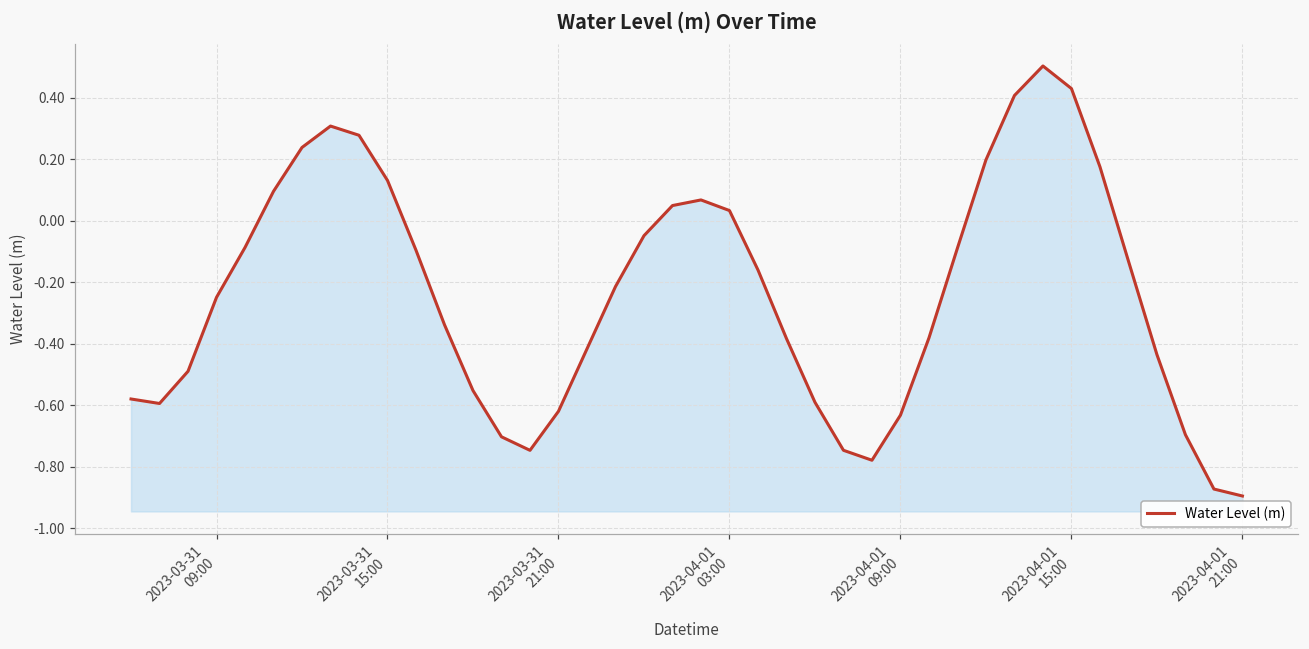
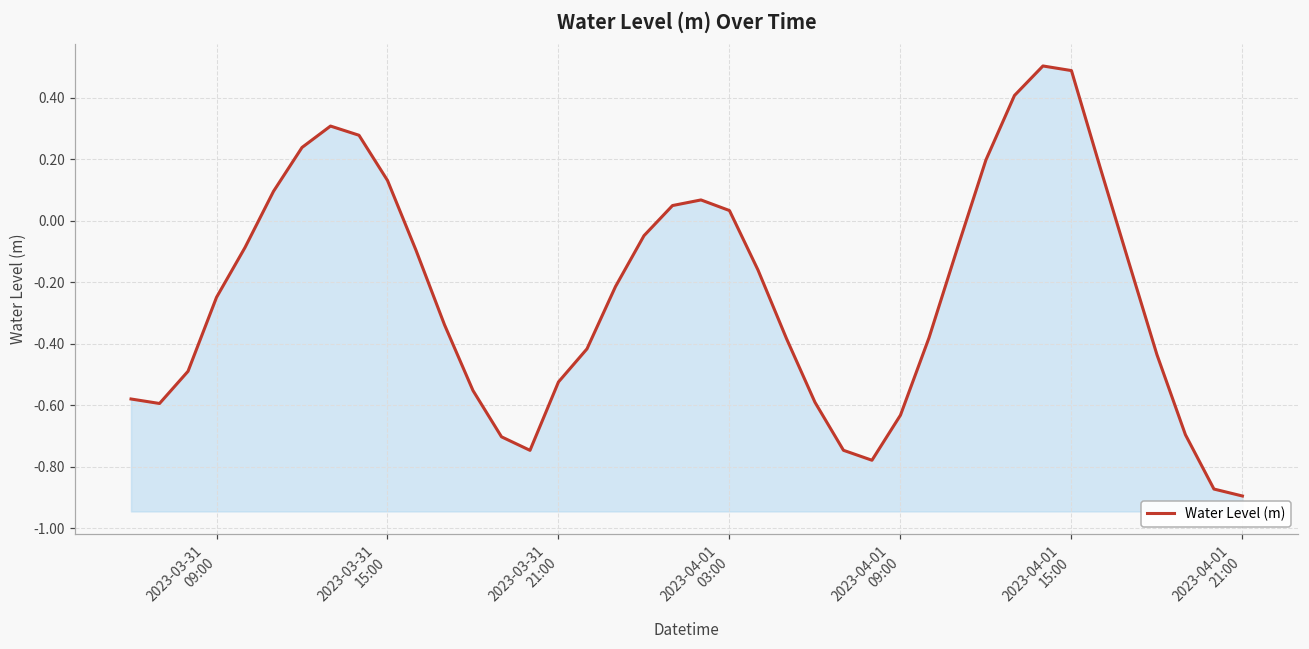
2023-03-31 21:00: -0.62 -> -0.52
2023-04-01 15:00: 0.43 -> 0.49
